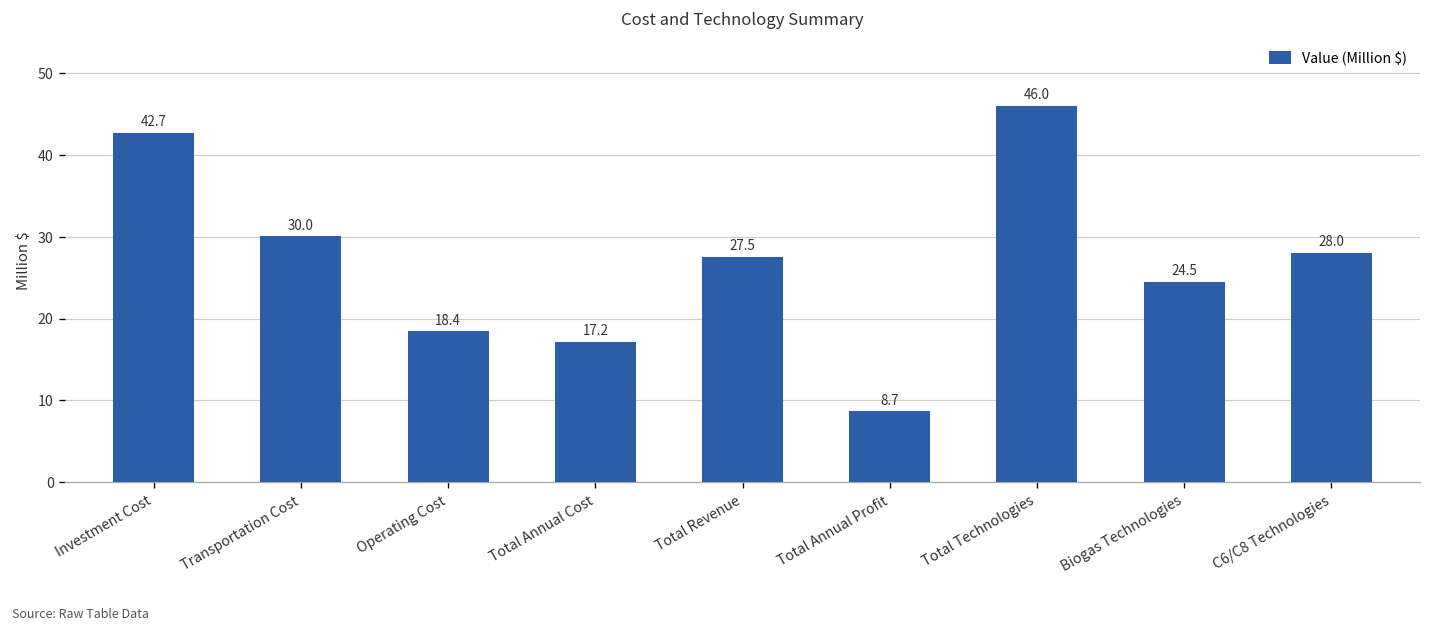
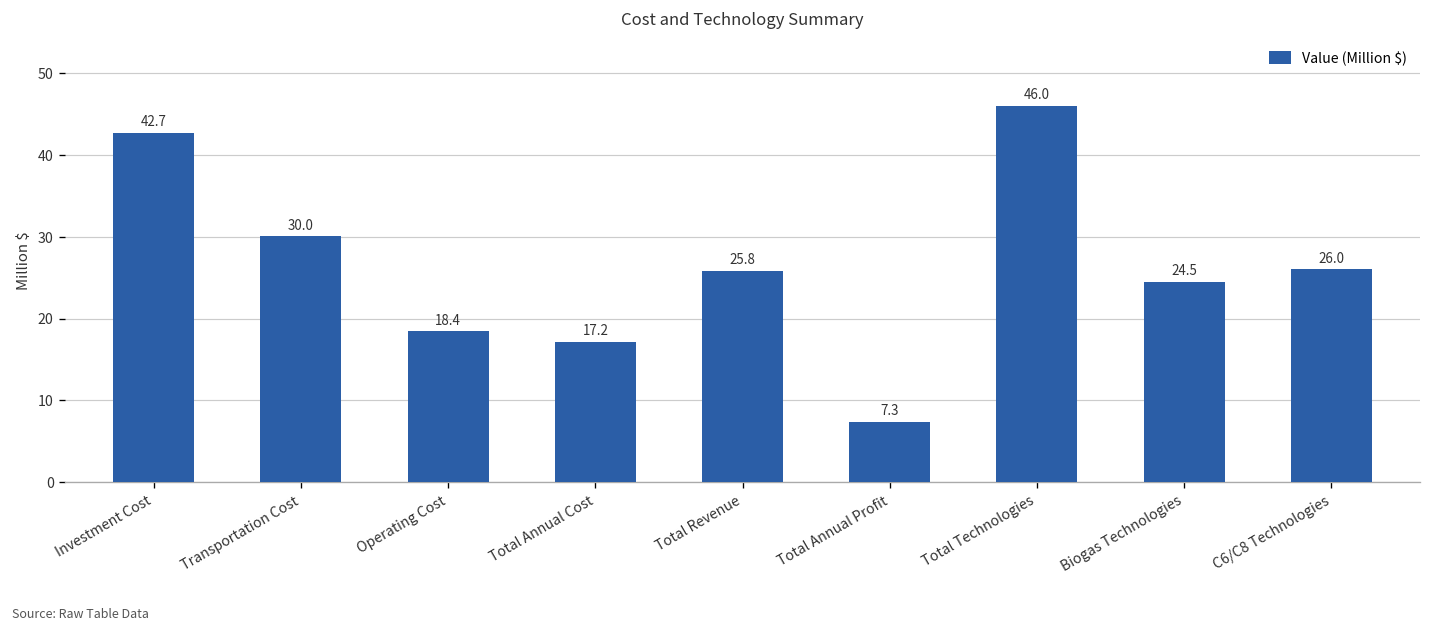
Total Revenue: 27.5 -> 25.8
Total Annual Profit: 8.7 -> 7.3
C6/C8 Technologies: 28.0 -> 26.0
